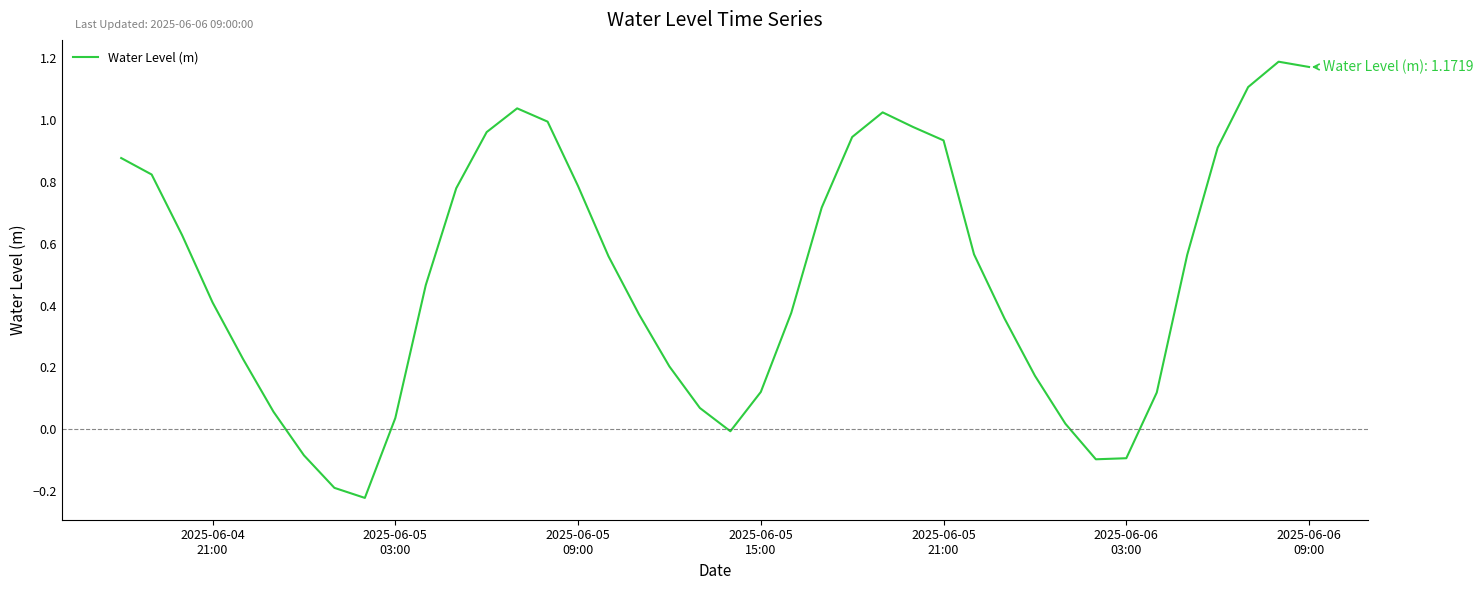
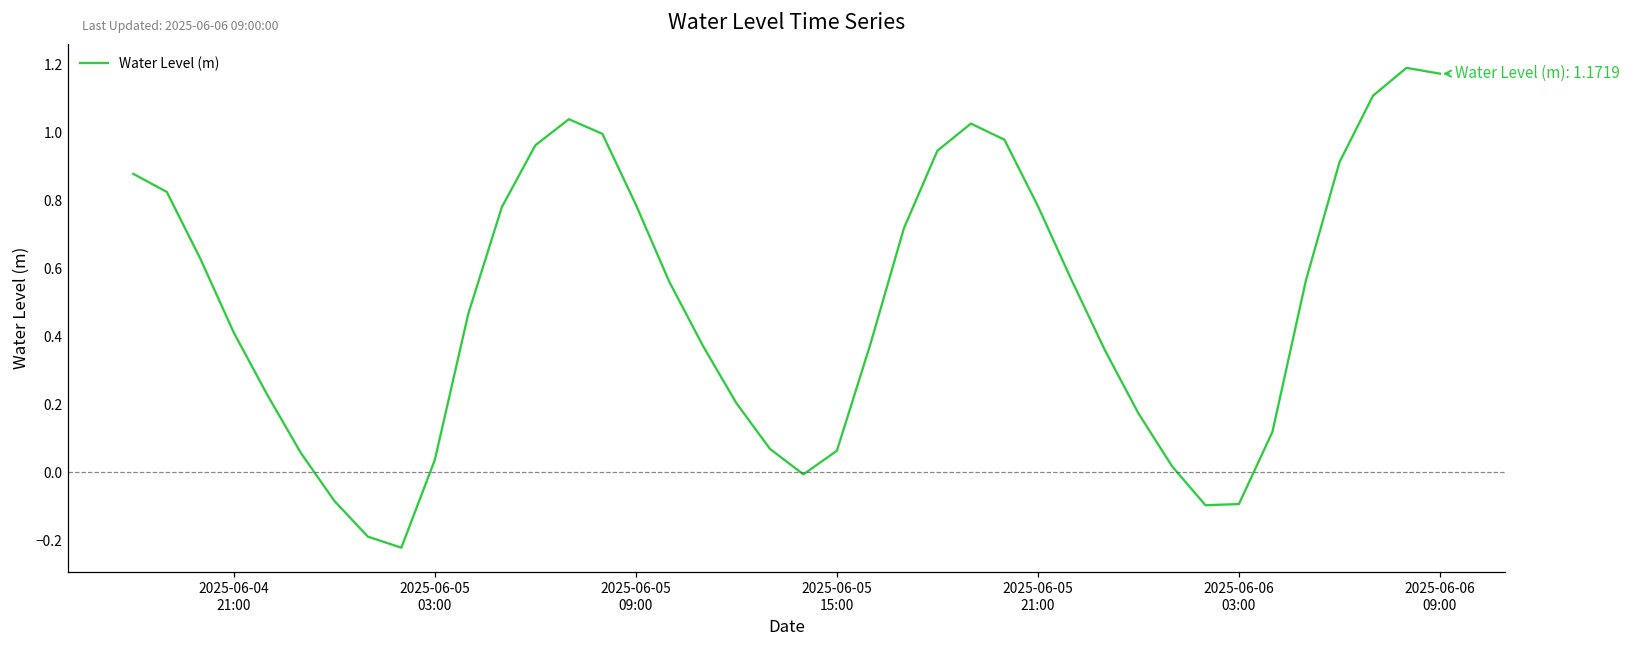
2025-06-05 15:00: 0.12 -> 0.06
2025-06-05 21:00: 0.93 -> 0.78
